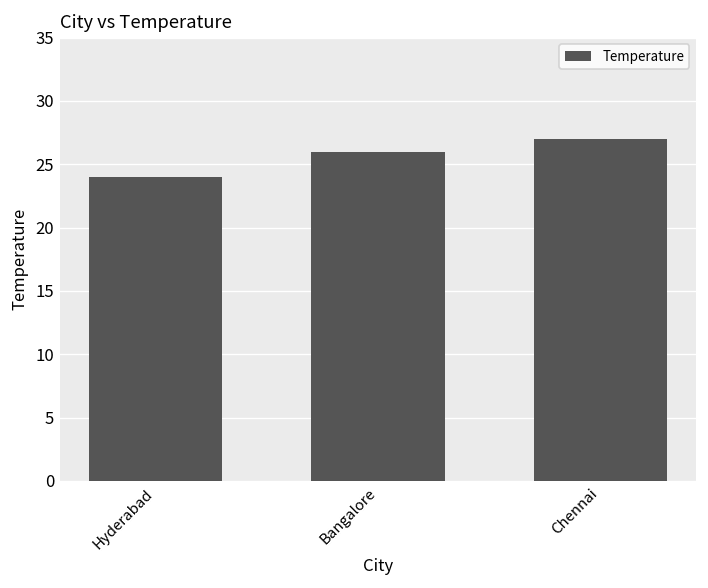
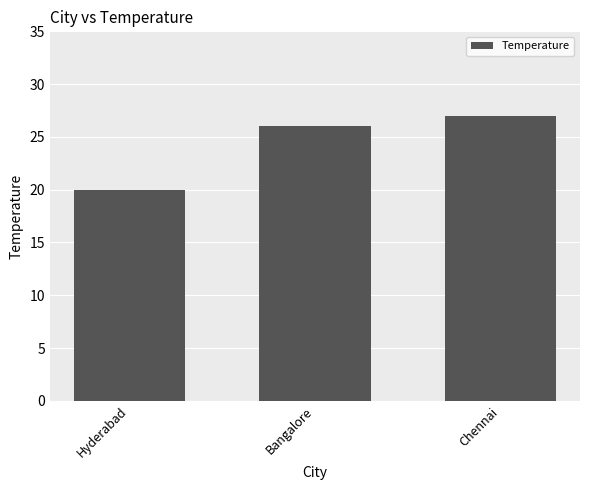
Hyderabad: 24 -> 20
